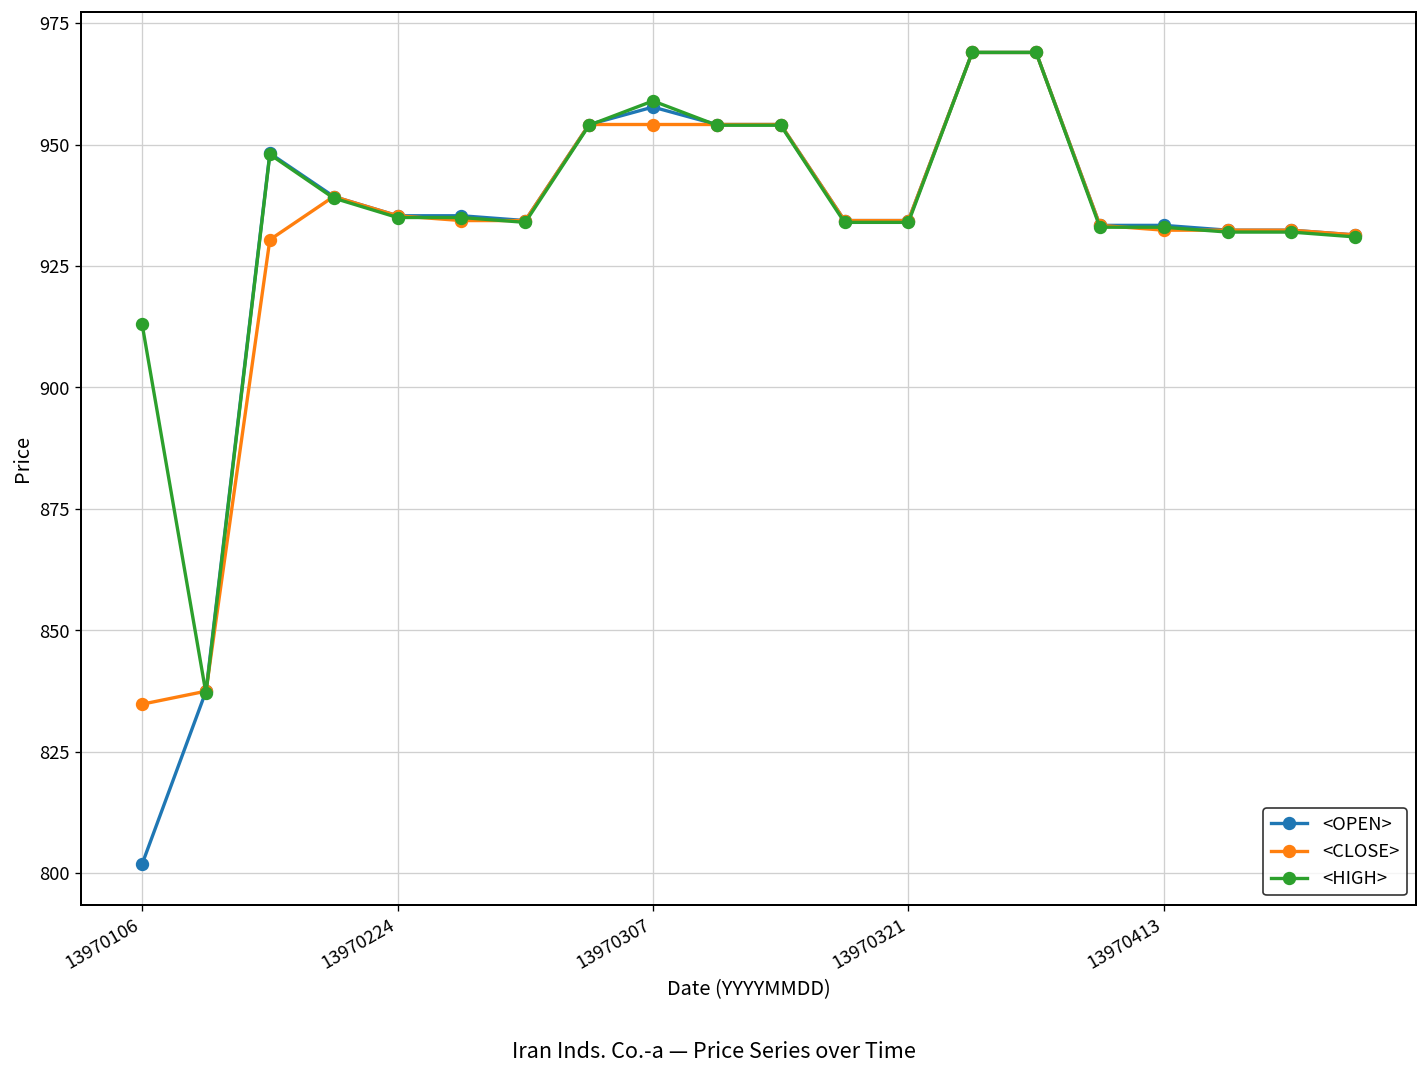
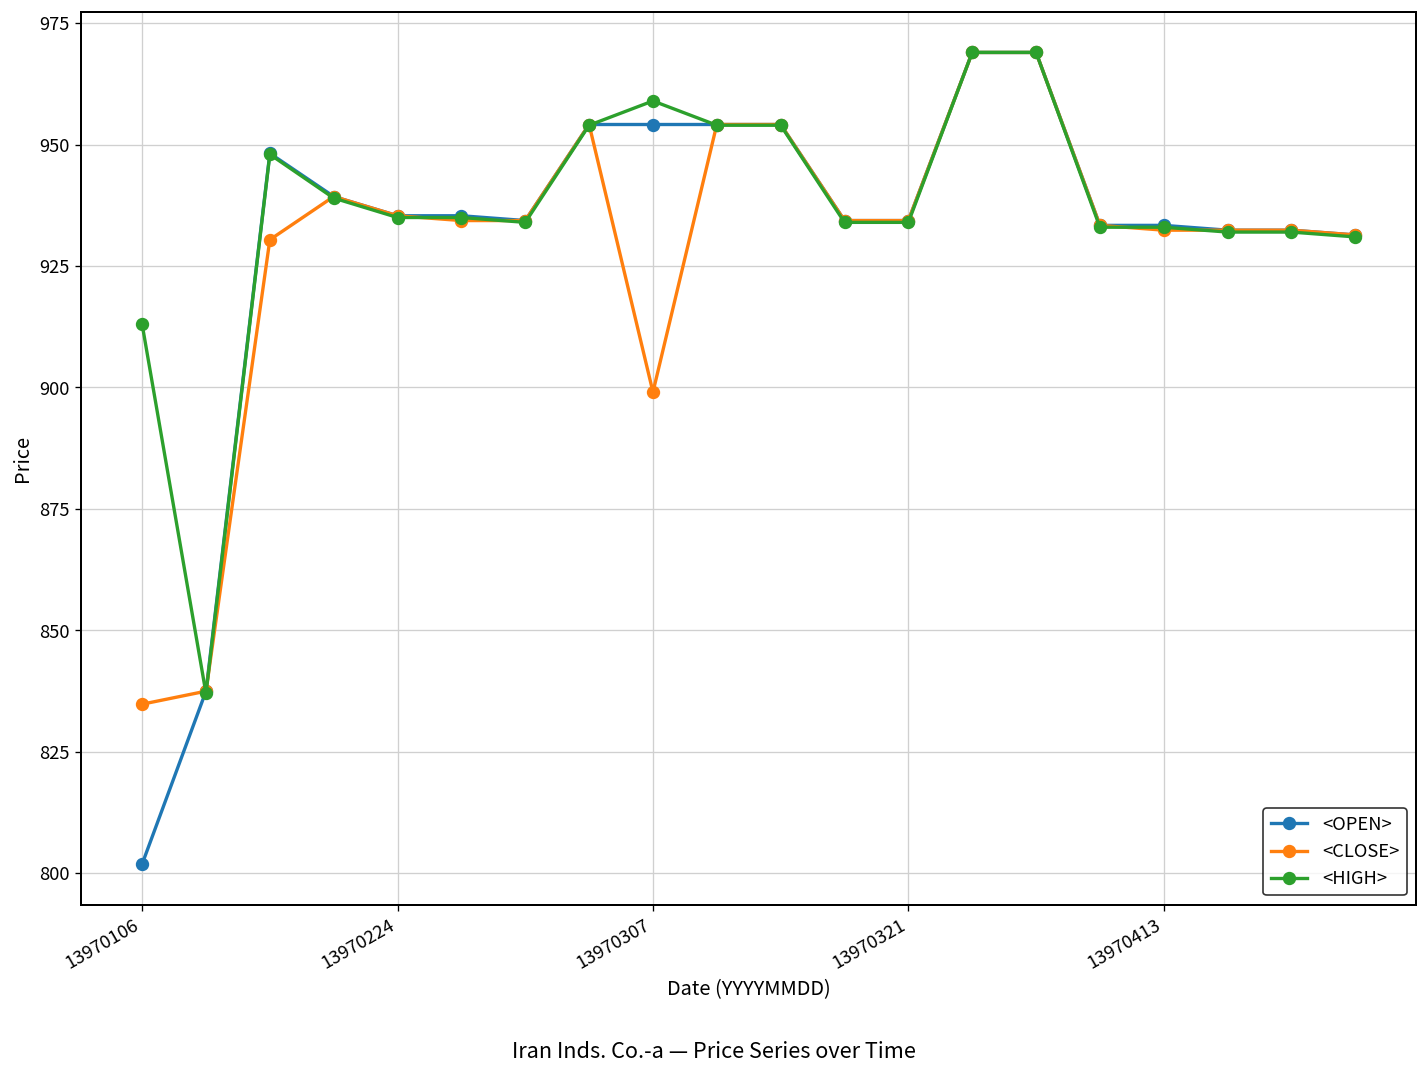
<OPEN>, 13970307: 958 -> 954
<CLOSE>, 13970307: 954 -> 899
